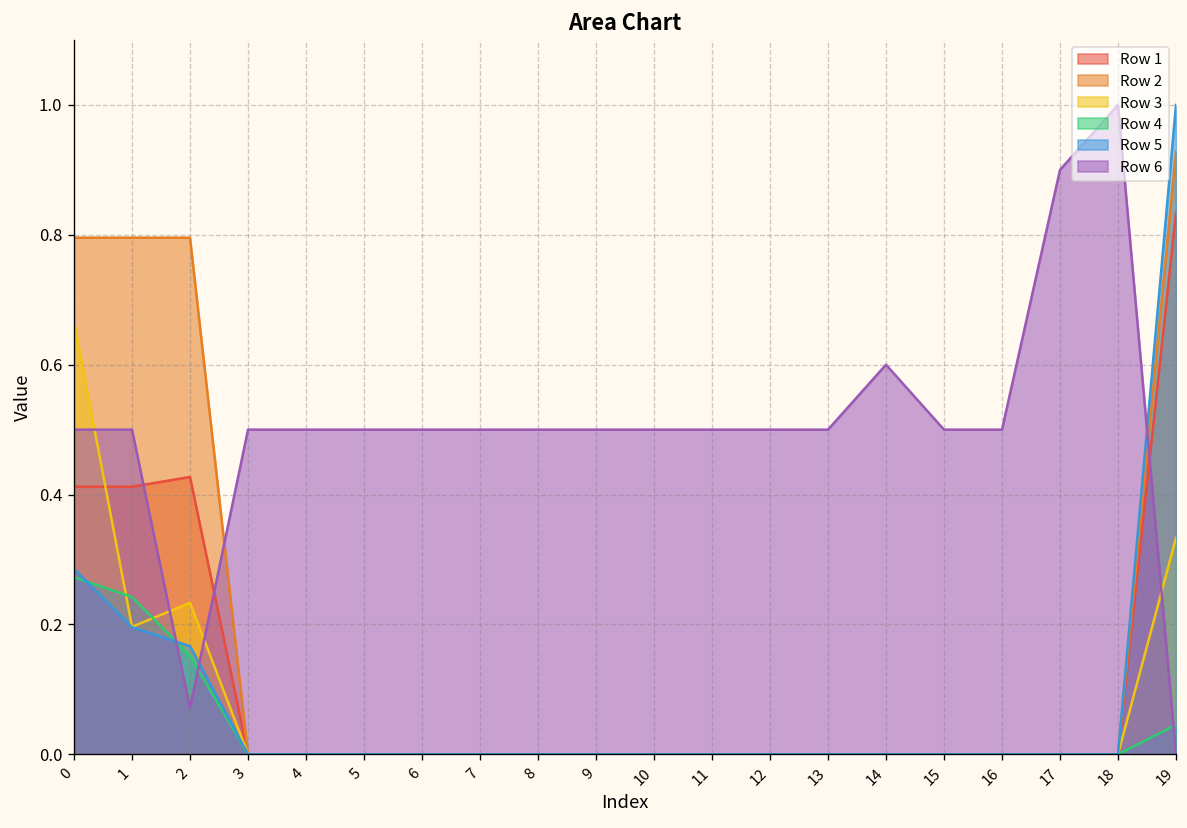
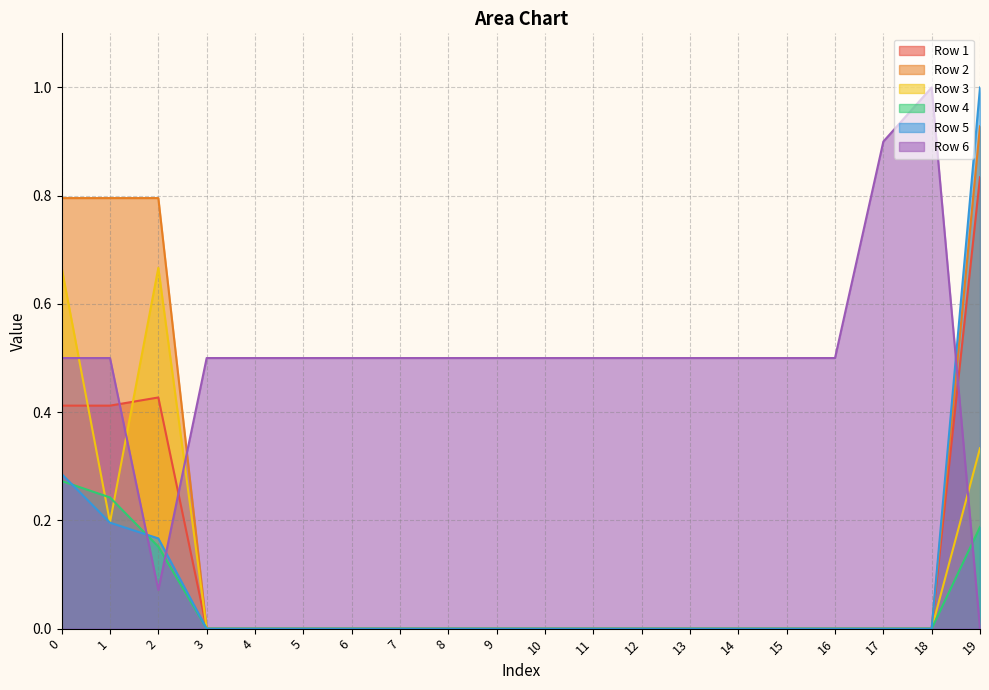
Row 3, 2: 0.23 -> 0.67
Row 6, 14: 0.6 -> 0.5
Row 4, 19: 0.05 -> 0.19
